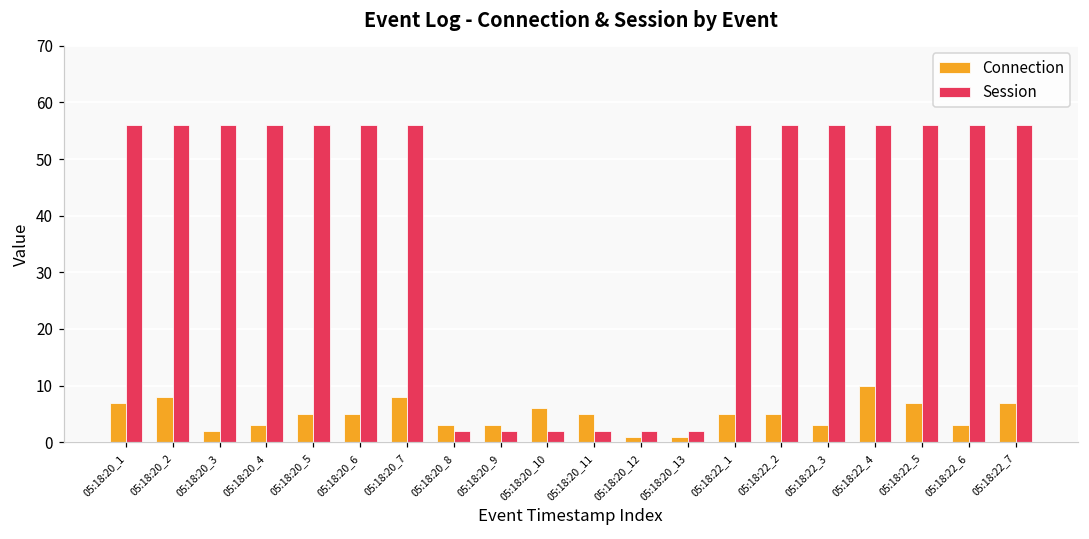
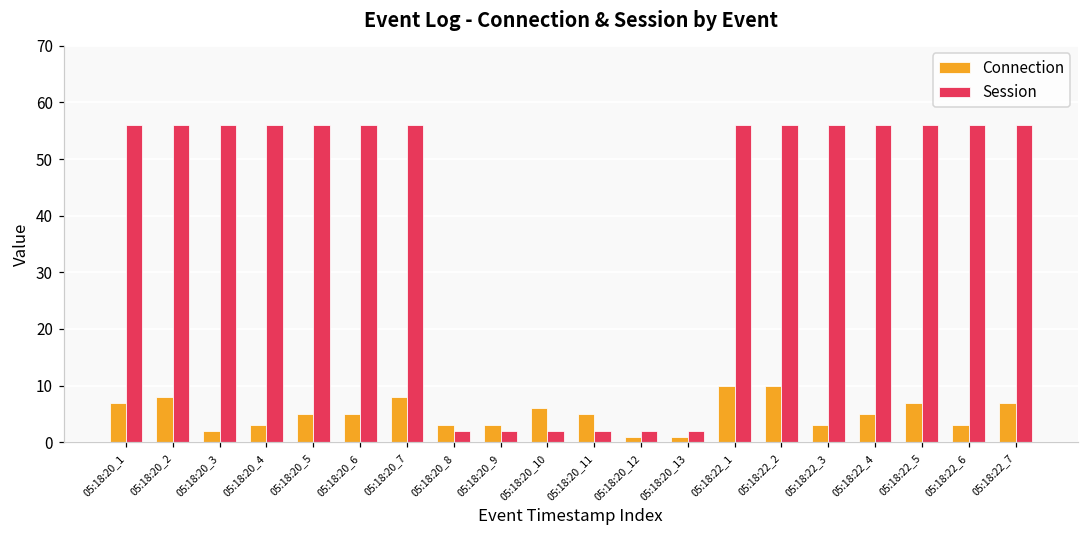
Connection, 05:18:22_1: 5 -> 10
Connection, 05:18:22_2: 5 -> 10
Connection, 05:18:22_4: 10 -> 5
